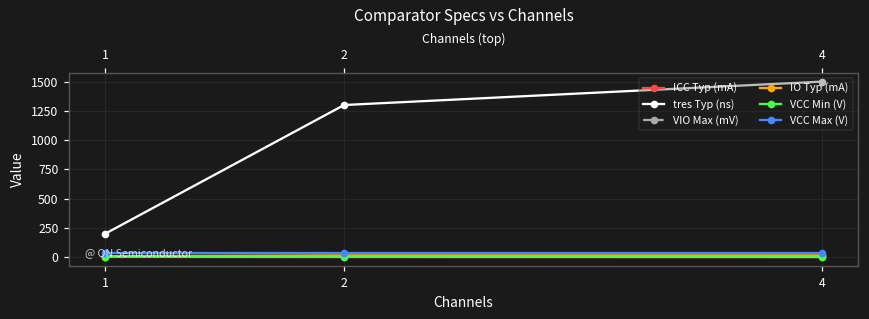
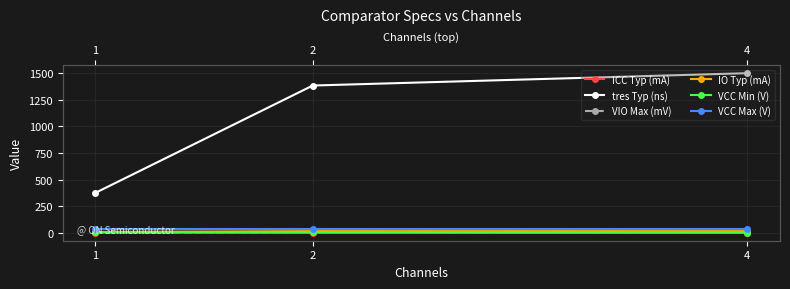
tres Typ (ns), 1: 200 -> 380
tres Typ (ns), 2: 1300 -> 1380
